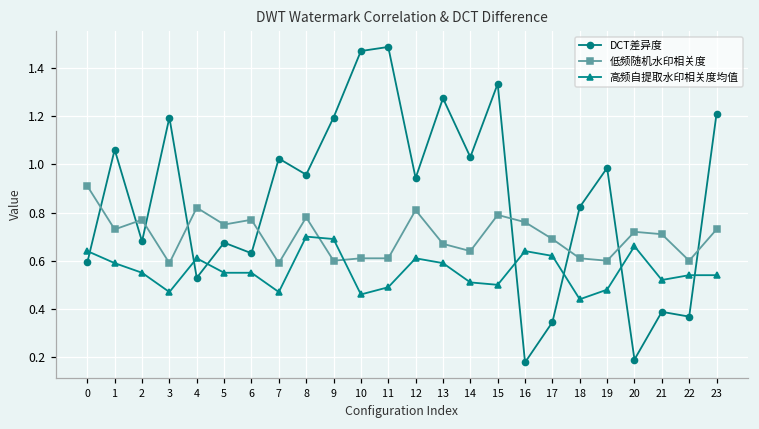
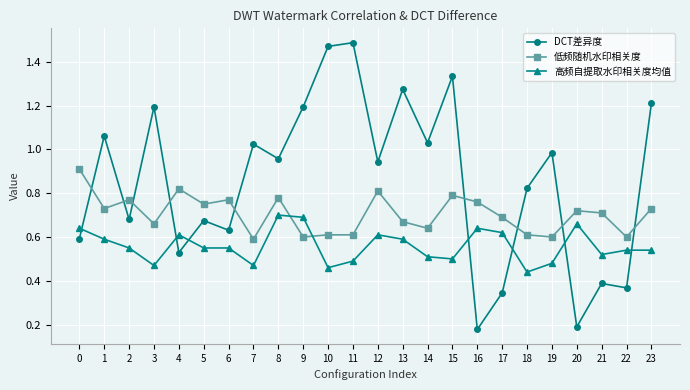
低频随机水印相关度, 3: 0.59 -> 0.66
